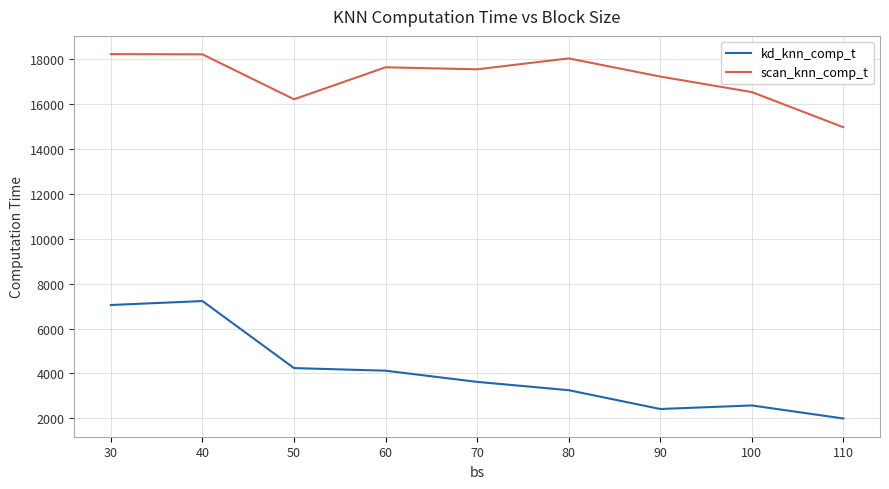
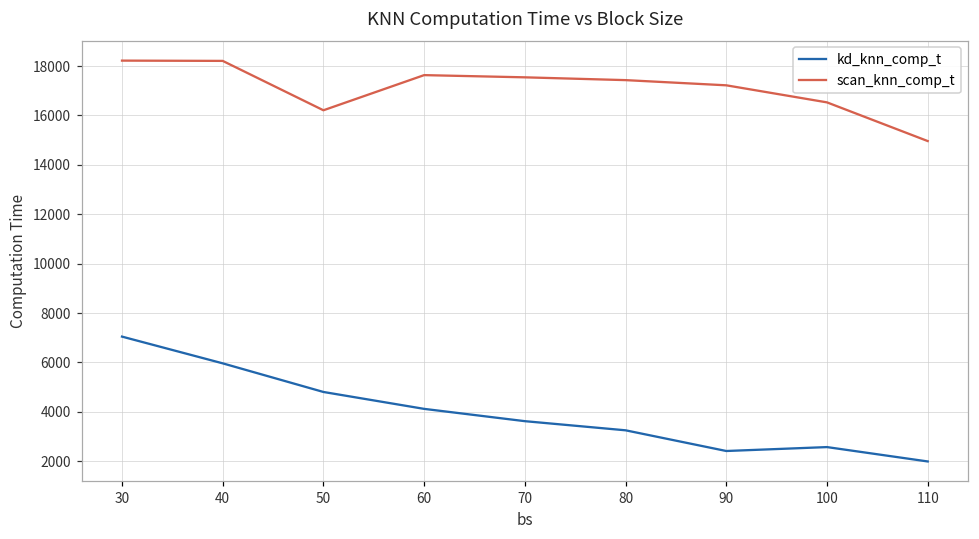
kd_knn_comp_t, 40: 7200 -> 6000
kd_knn_comp_t, 50: 4200 -> 4800
scan_knn_comp_t, 80: 18000 -> 17400
